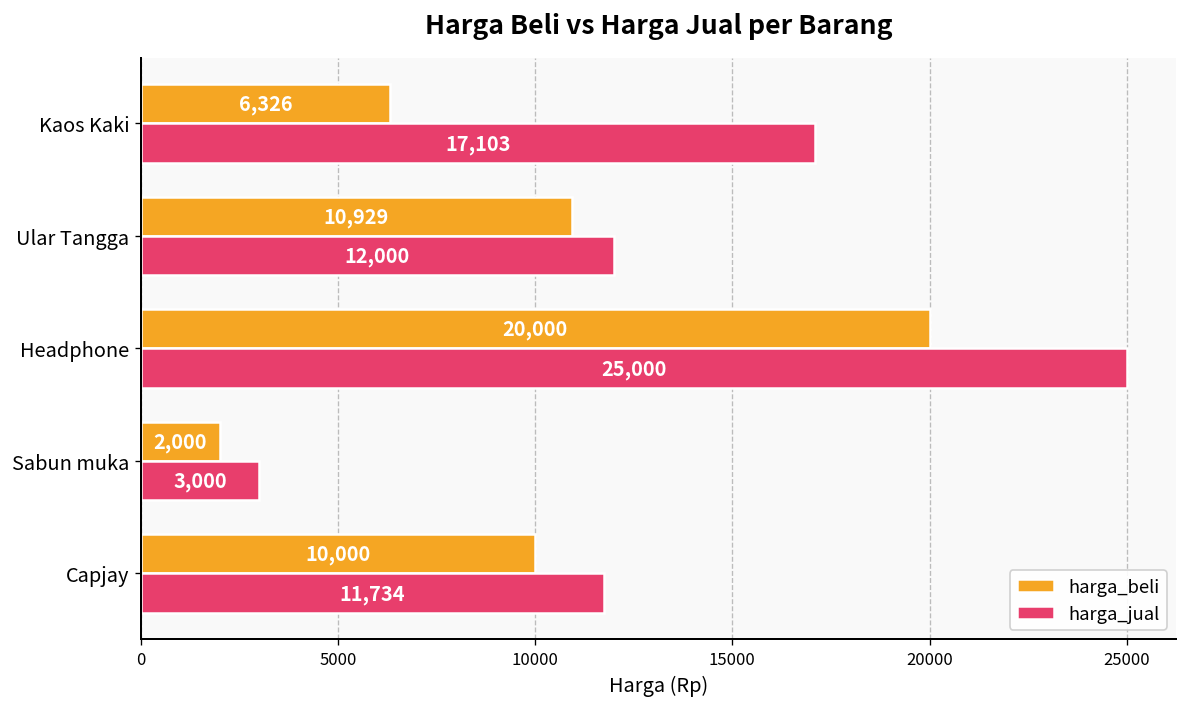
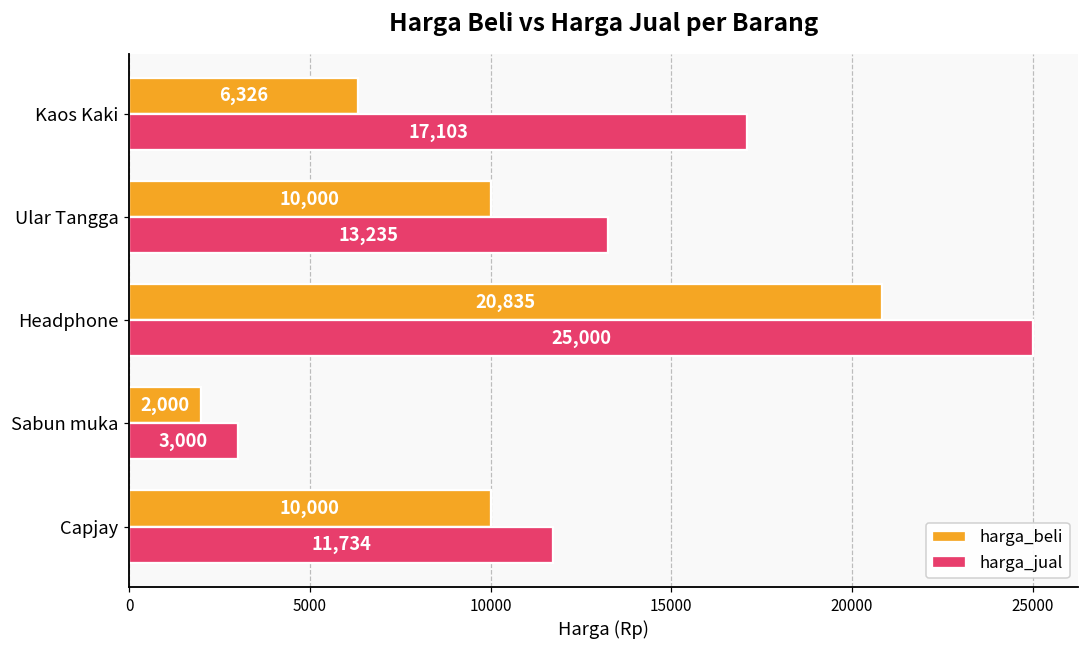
harga_beli, Ular Tangga: 10,929 -> 10,000
harga_jual, Ular Tangga: 12,000 -> 13,235
harga_beli, Headphone: 20,000 -> 20,835
